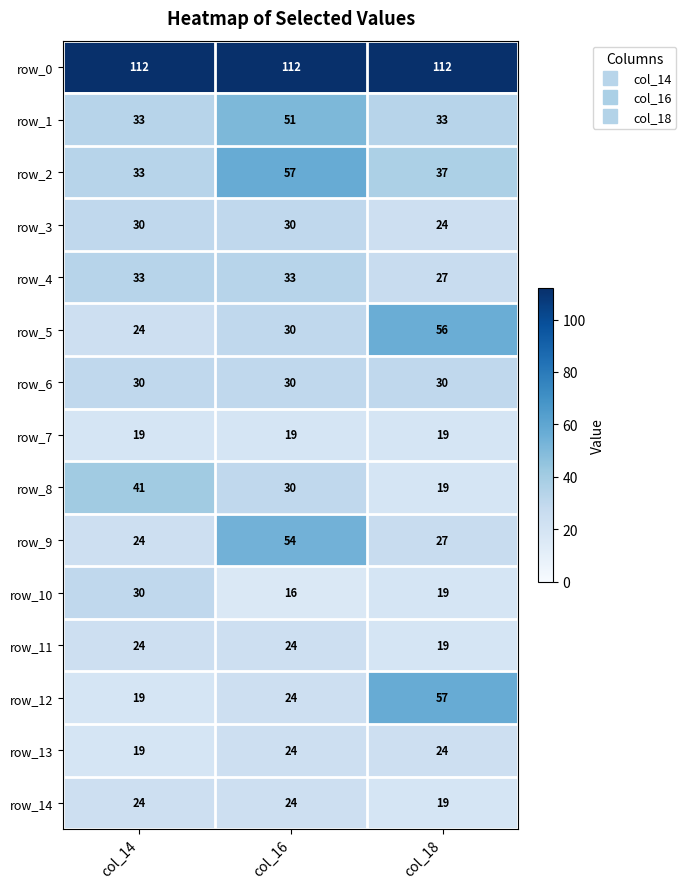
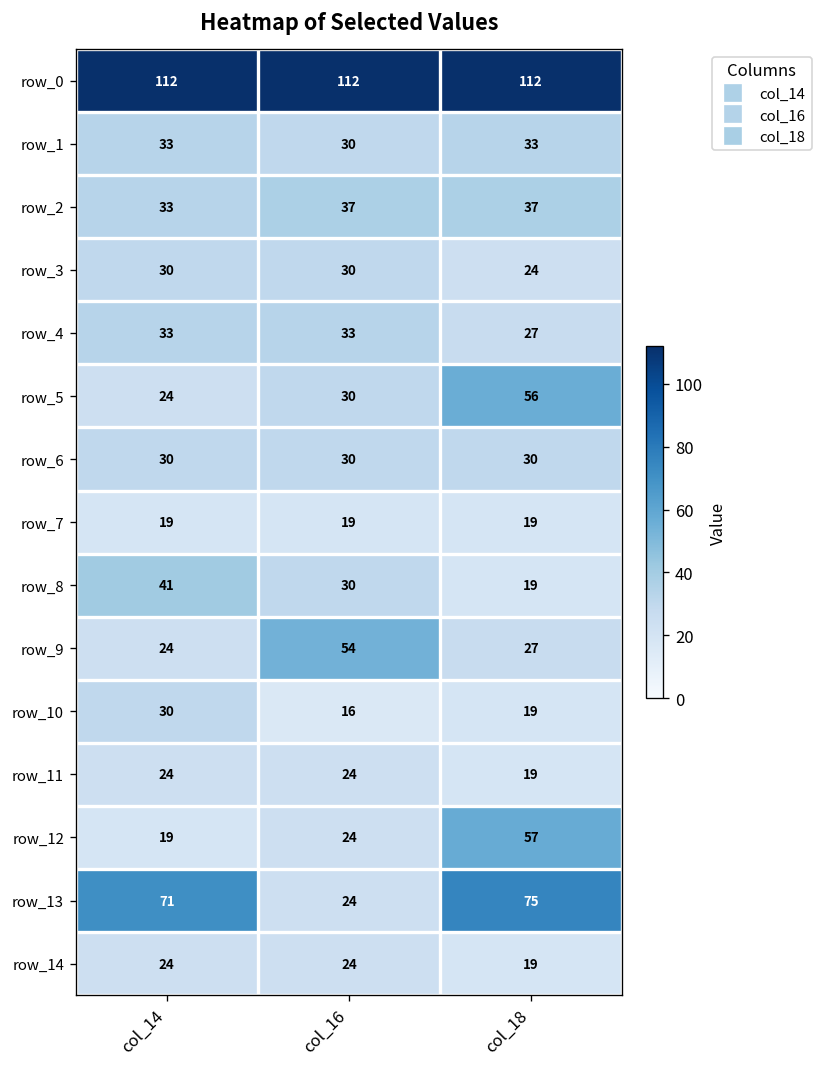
row_1, col_16: 51 -> 30
row_2, col_16: 57 -> 37
row_13, col_14: 19 -> 71
row_13, col_18: 24 -> 75
